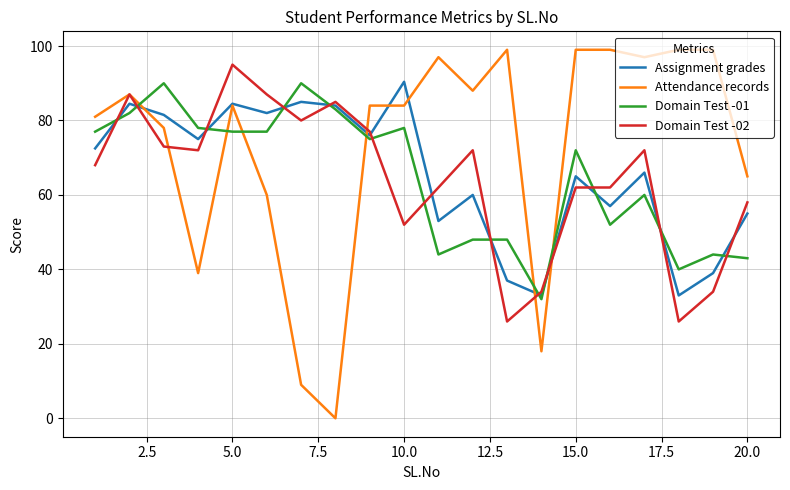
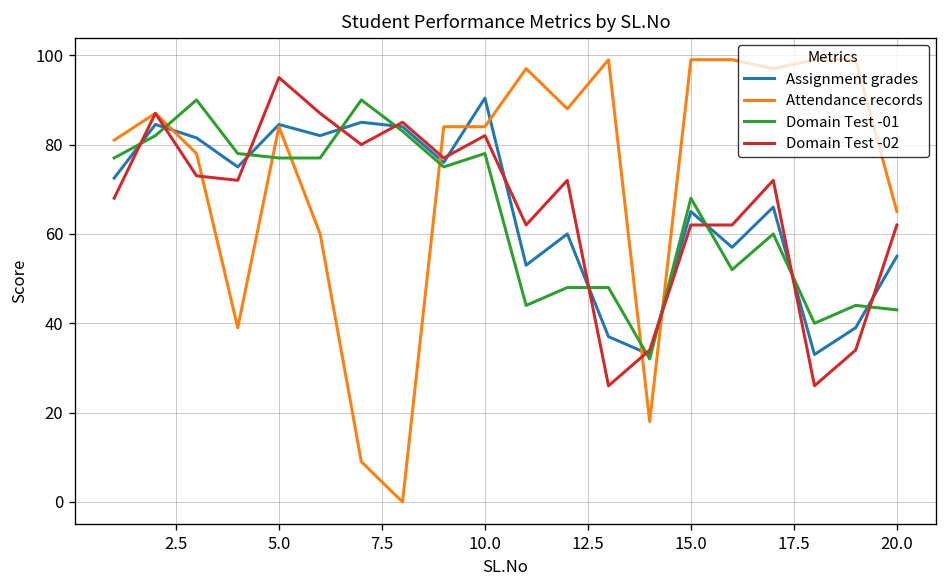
Domain Test -02, 10.0: 52 -> 82
Domain Test -01, 15.0: 72 -> 68
Domain Test -02, 20.0: 58 -> 62
